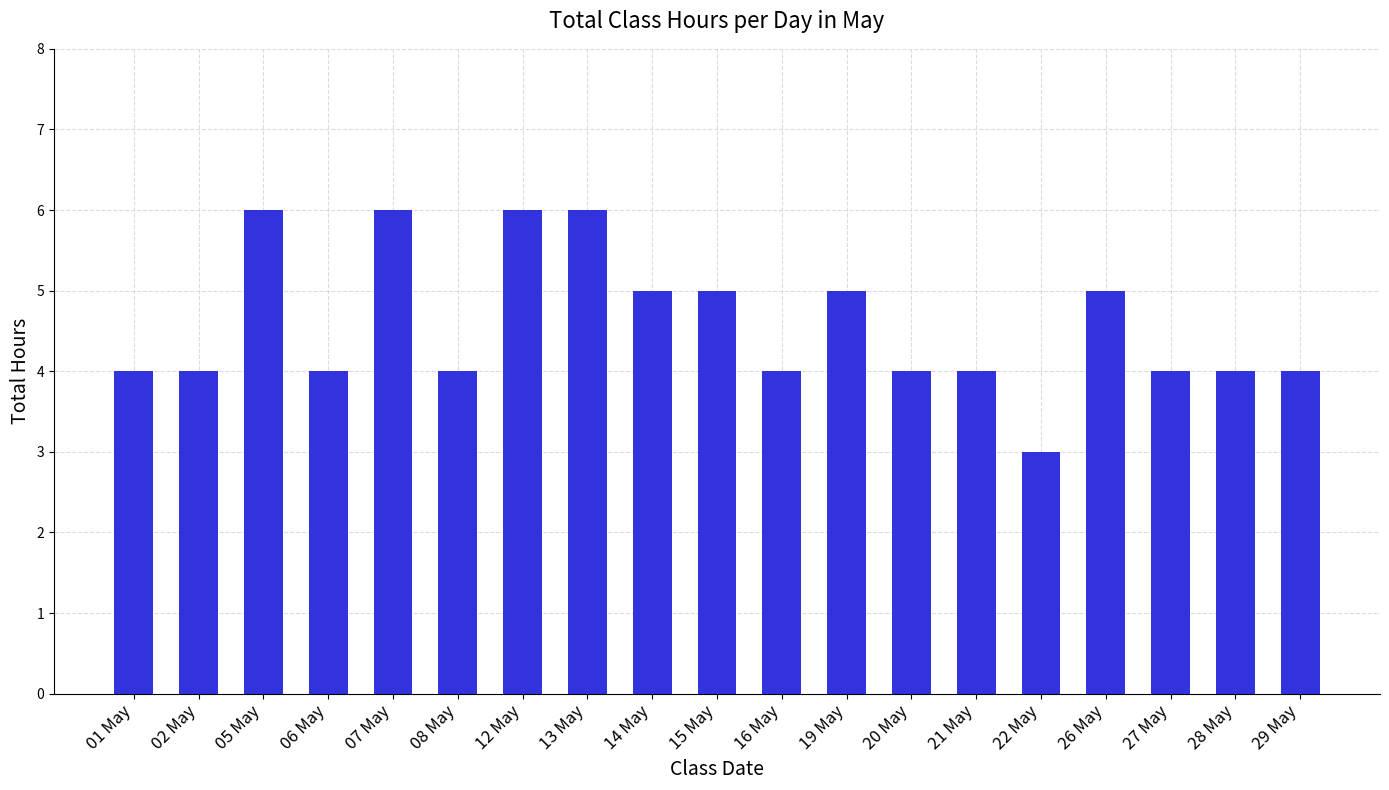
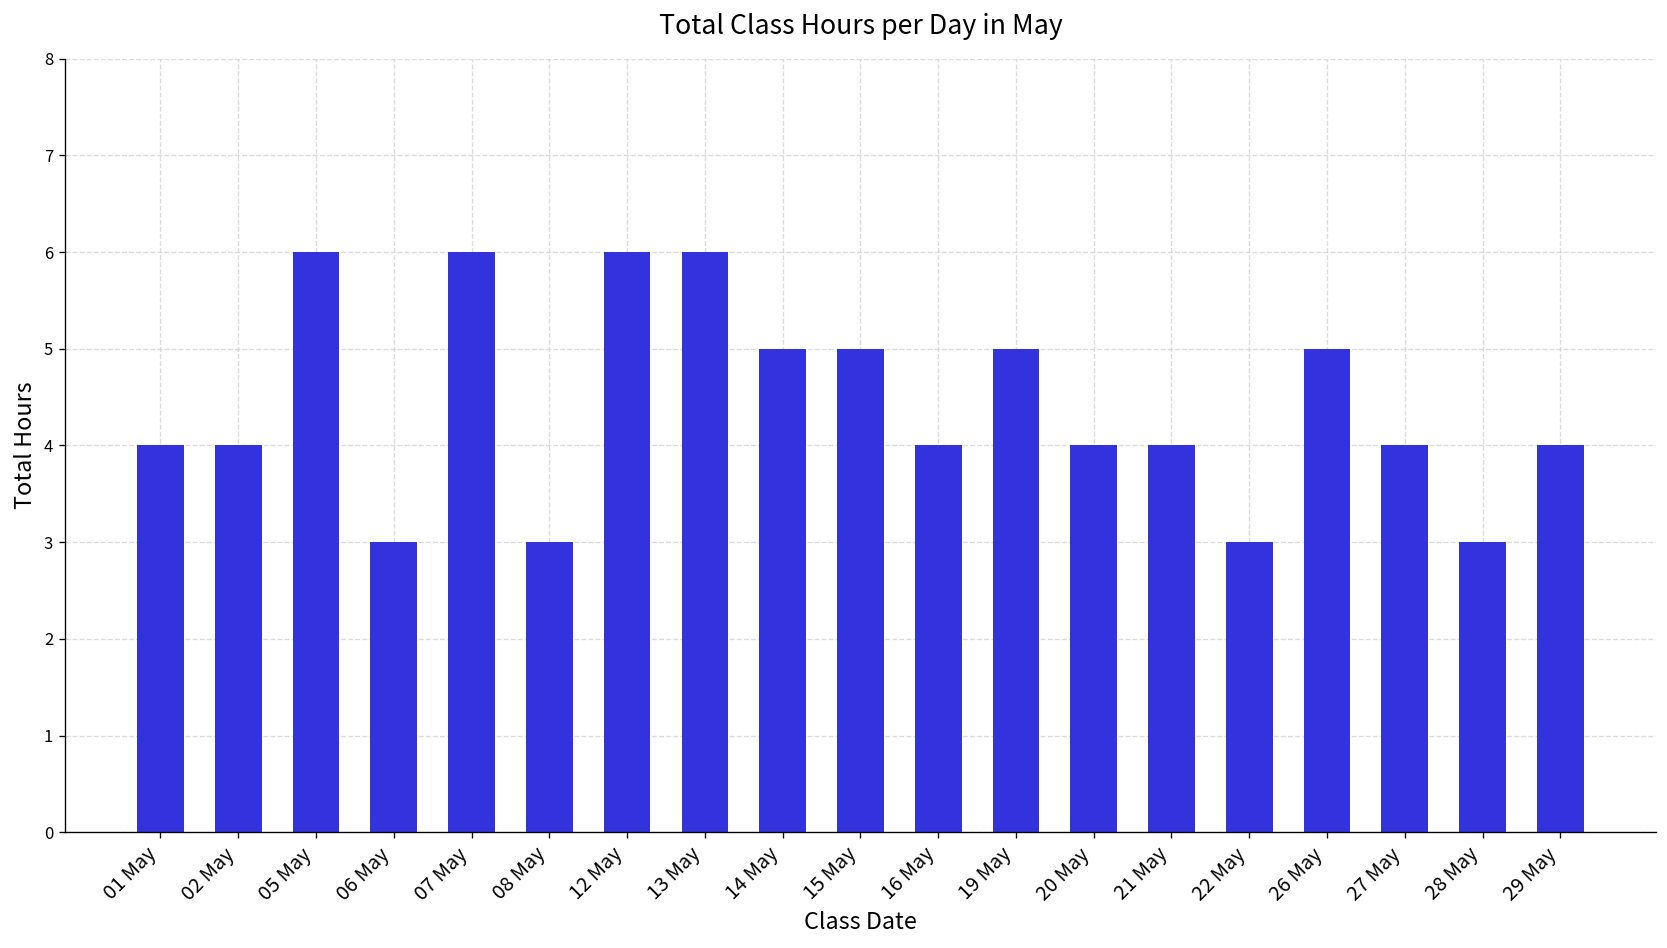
06 May: 4 -> 3
08 May: 4 -> 3
28 May: 4 -> 3
